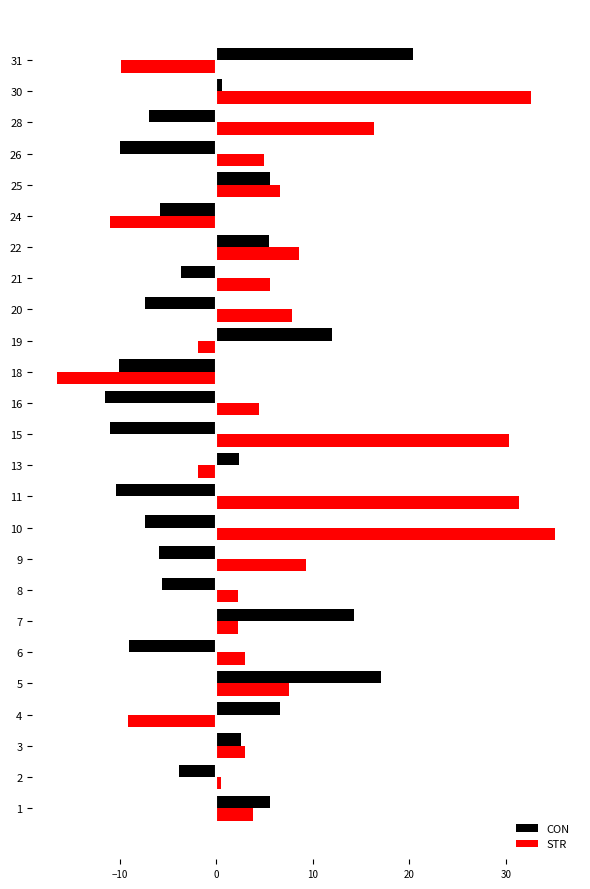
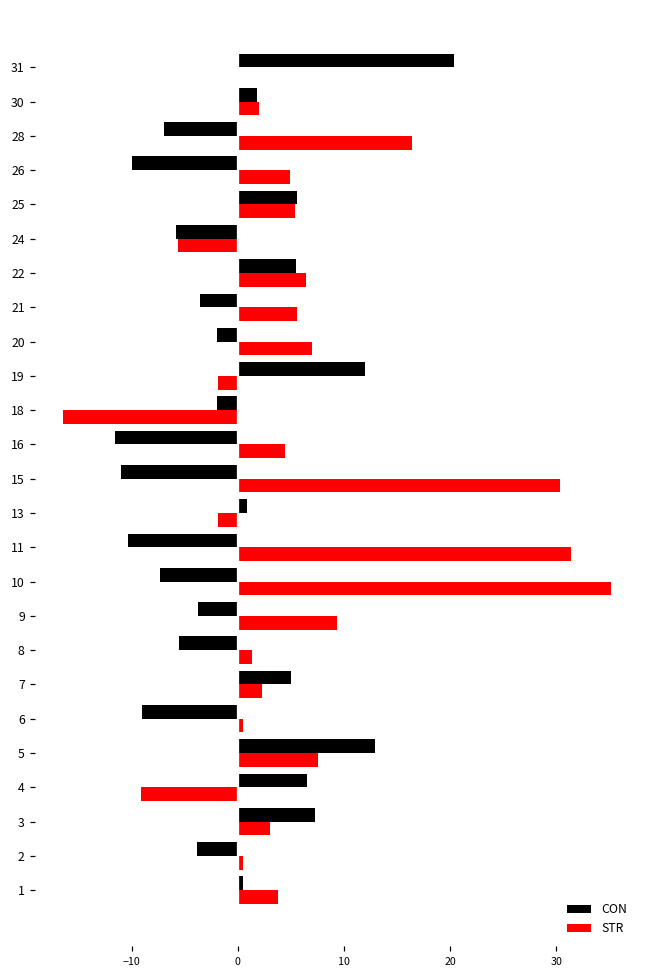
STR, 31: -10 -> 0
CON, 30: 1 -> 2
STR, 30: 33 -> 2
STR, 25: 7 -> 5
STR, 24: -11 -> -6
STR, 22: 9 -> 6
CON, 20: -7 -> -2
STR, 20: 8 -> 7
CON, 18: -10 -> -2
CON, 13: 2 -> 1
CON, 9: -6 -> -4
STR, 8: 2 -> 1
CON, 7: 14 -> 5
STR, 6: 3 -> 0
CON, 5: 17 -> 13
CON, 3: 3 -> 7
CON, 1: 6 -> 0
